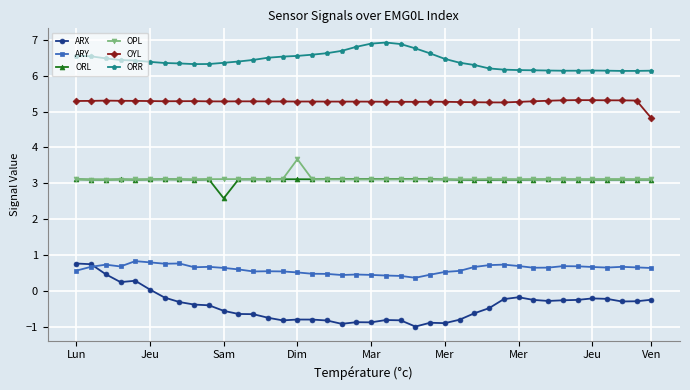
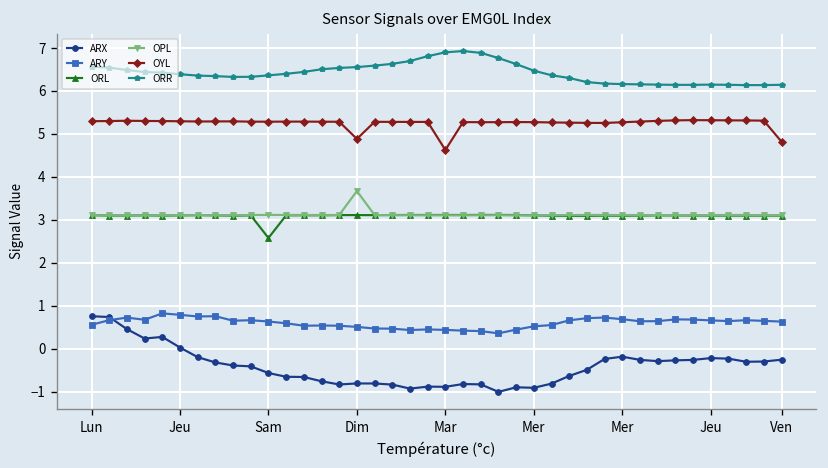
OYL, Dim: 5.3 -> 4.9
OYL, Mar: 5.3 -> 4.6
